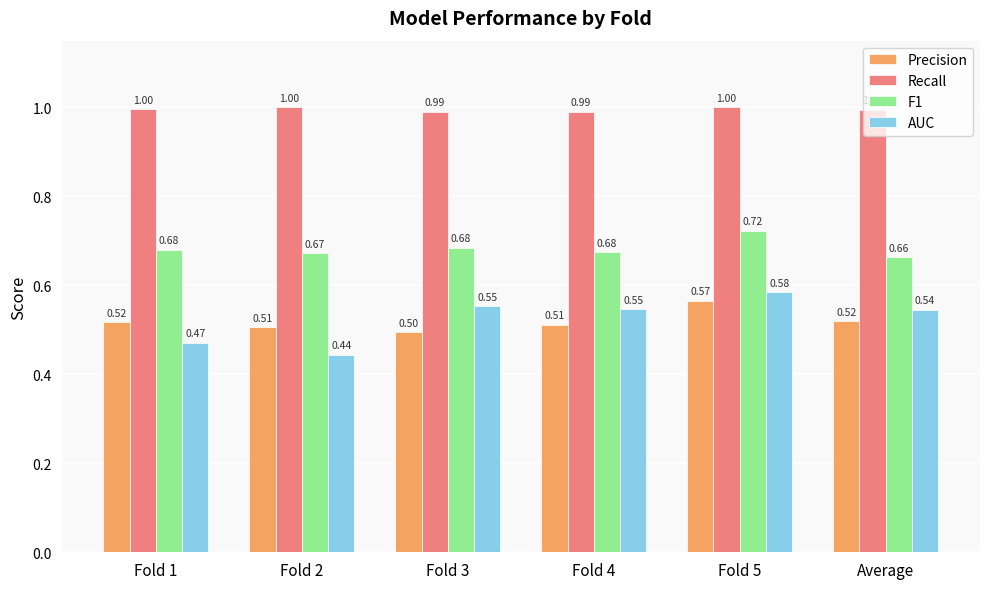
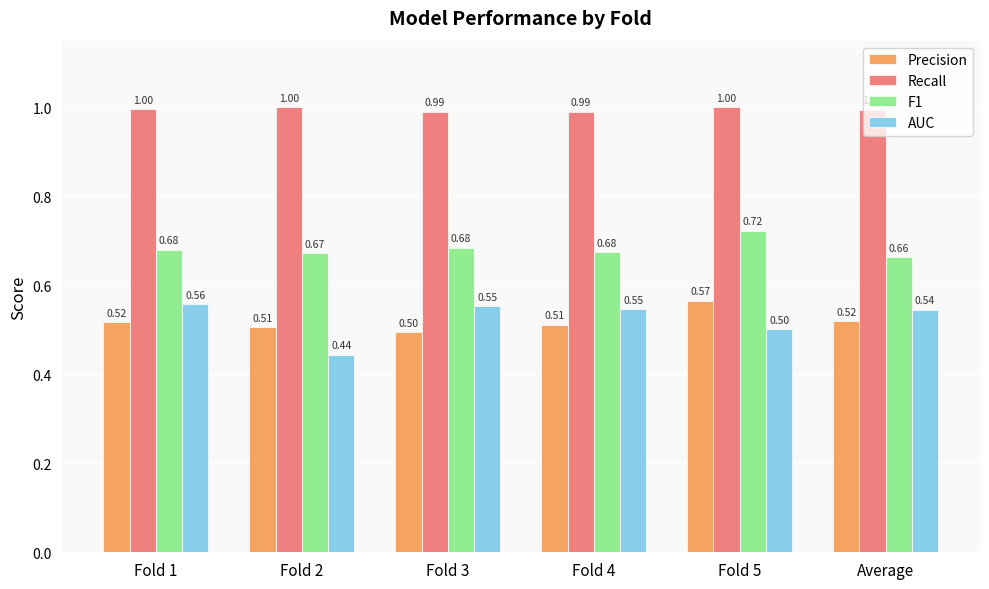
AUC, Fold 1: 0.47 -> 0.56
AUC, Fold 5: 0.58 -> 0.50
